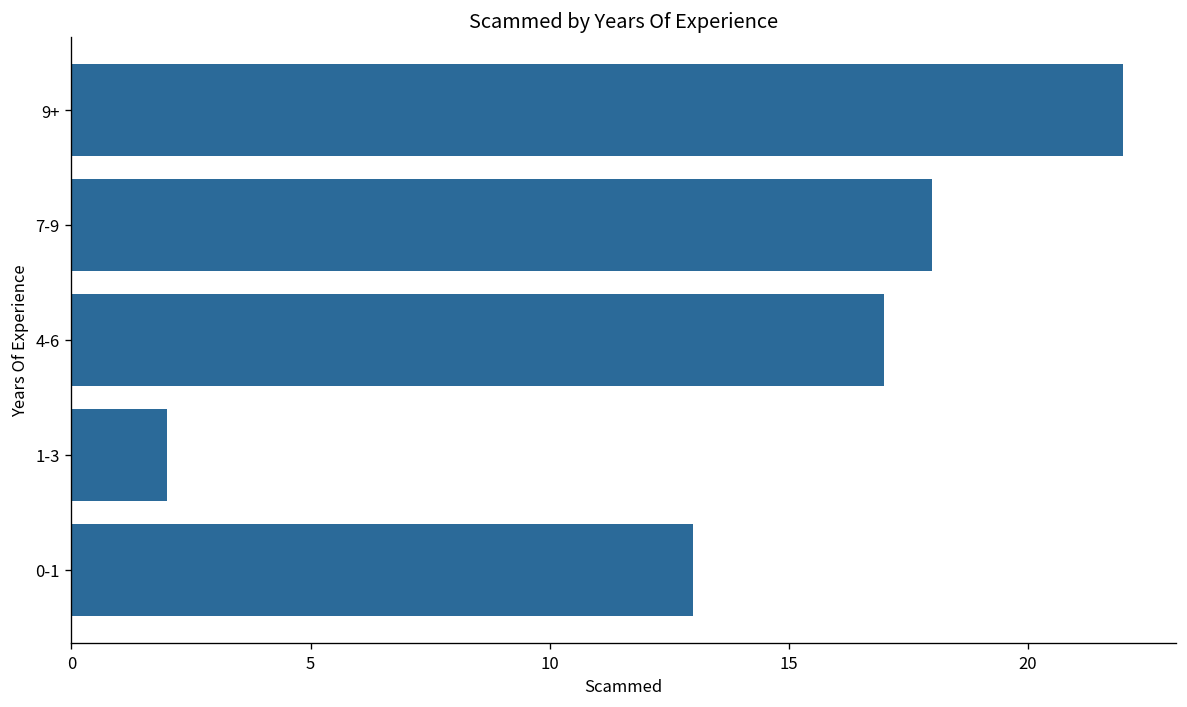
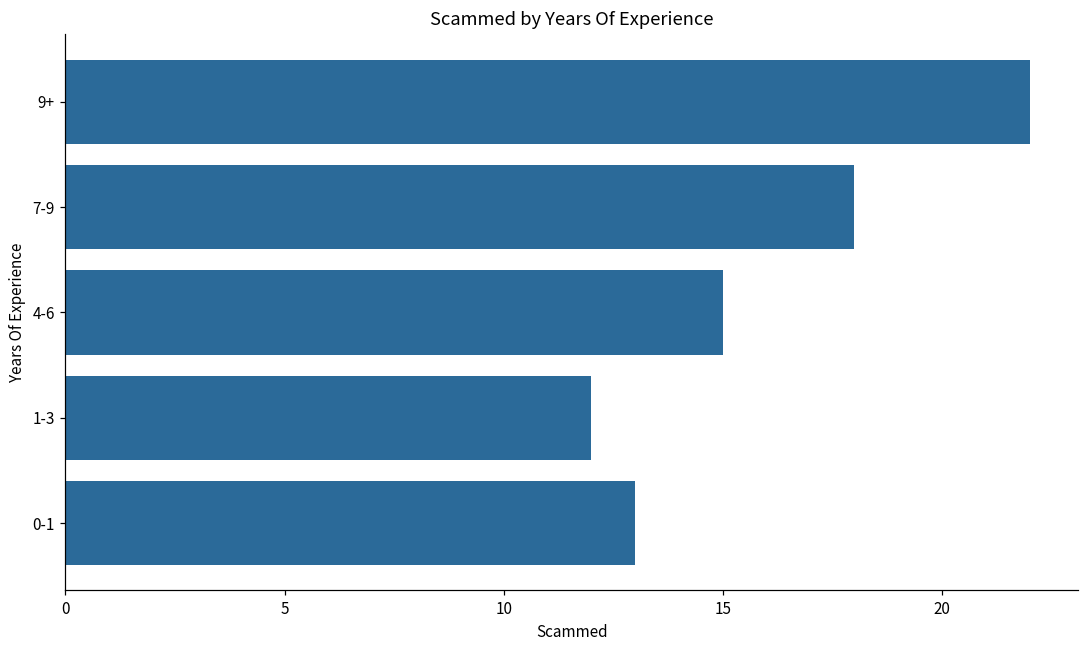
4-6: 17 -> 15
1-3: 2 -> 12
